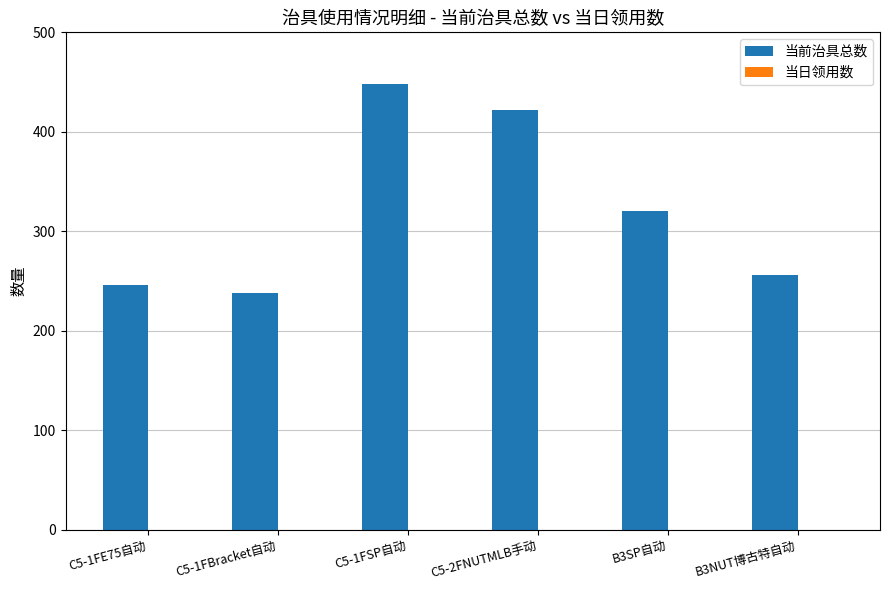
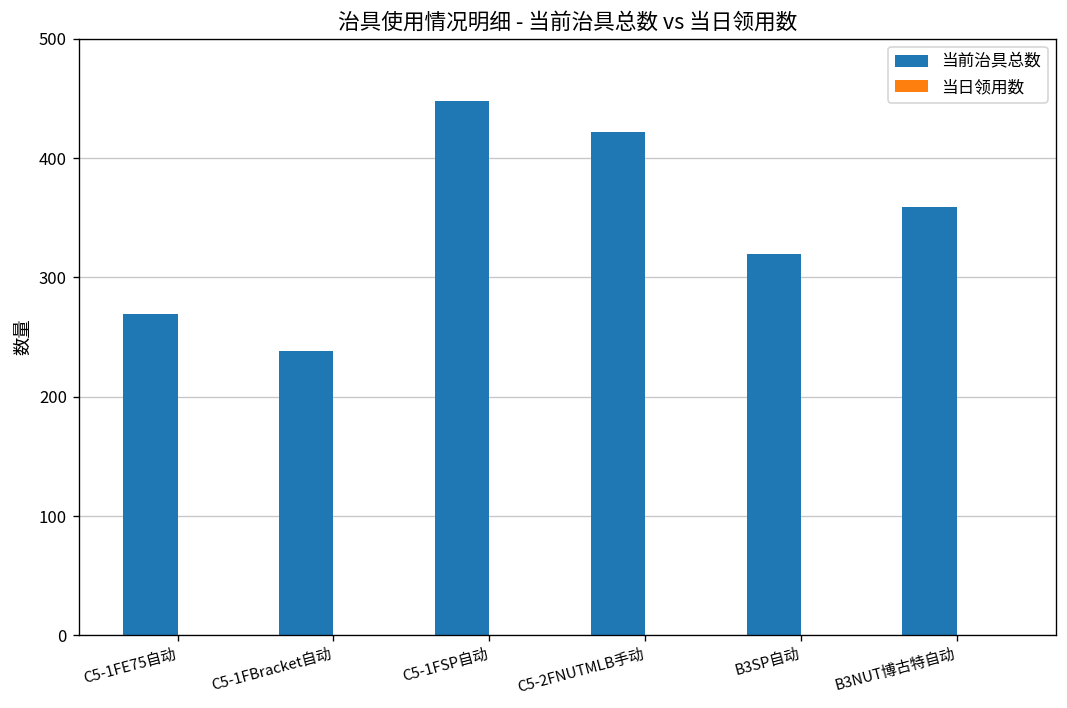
当前治具总数, C5-1FE75自动: 250 -> 270
当前治具总数, B3NUT博古特自动: 260 -> 360
